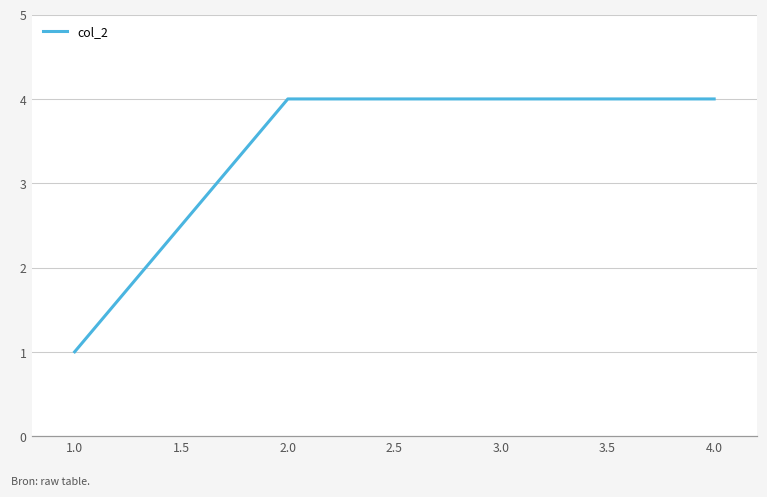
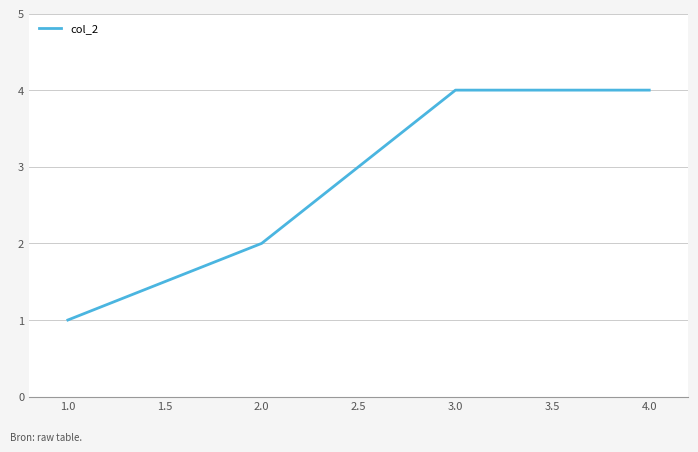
2.0: 4 -> 2
